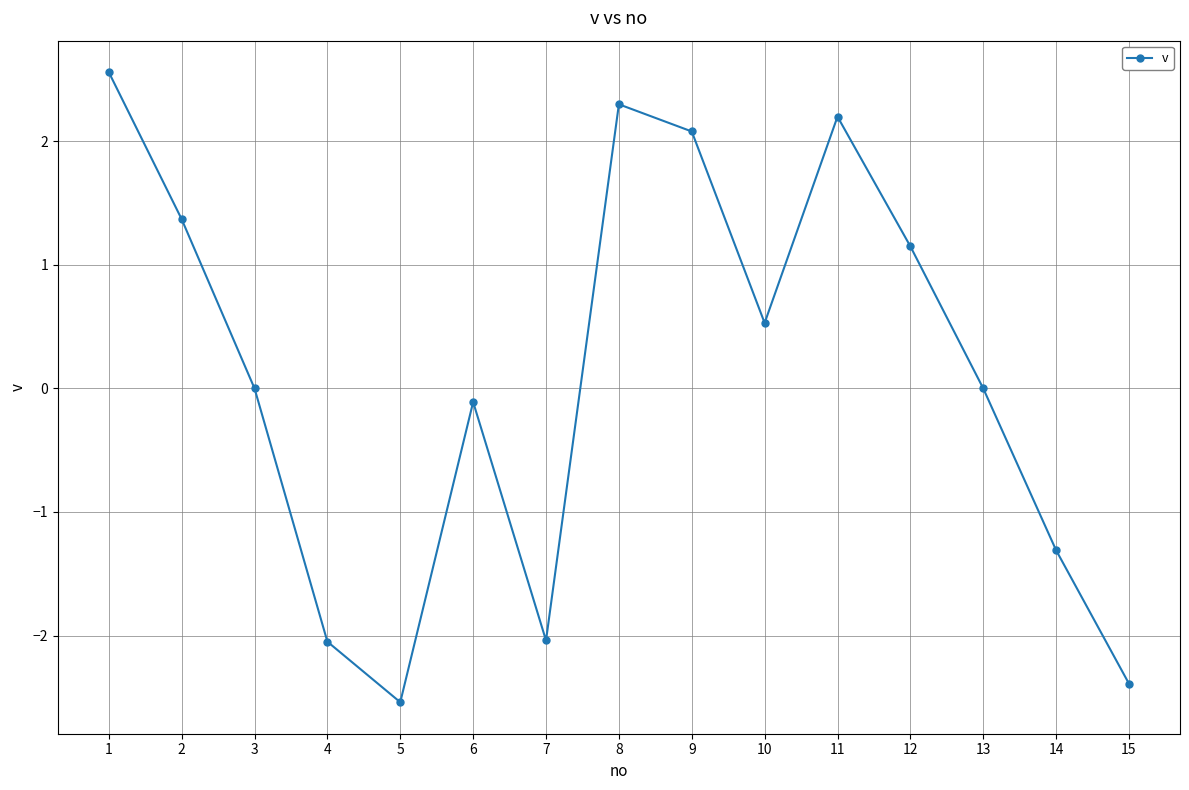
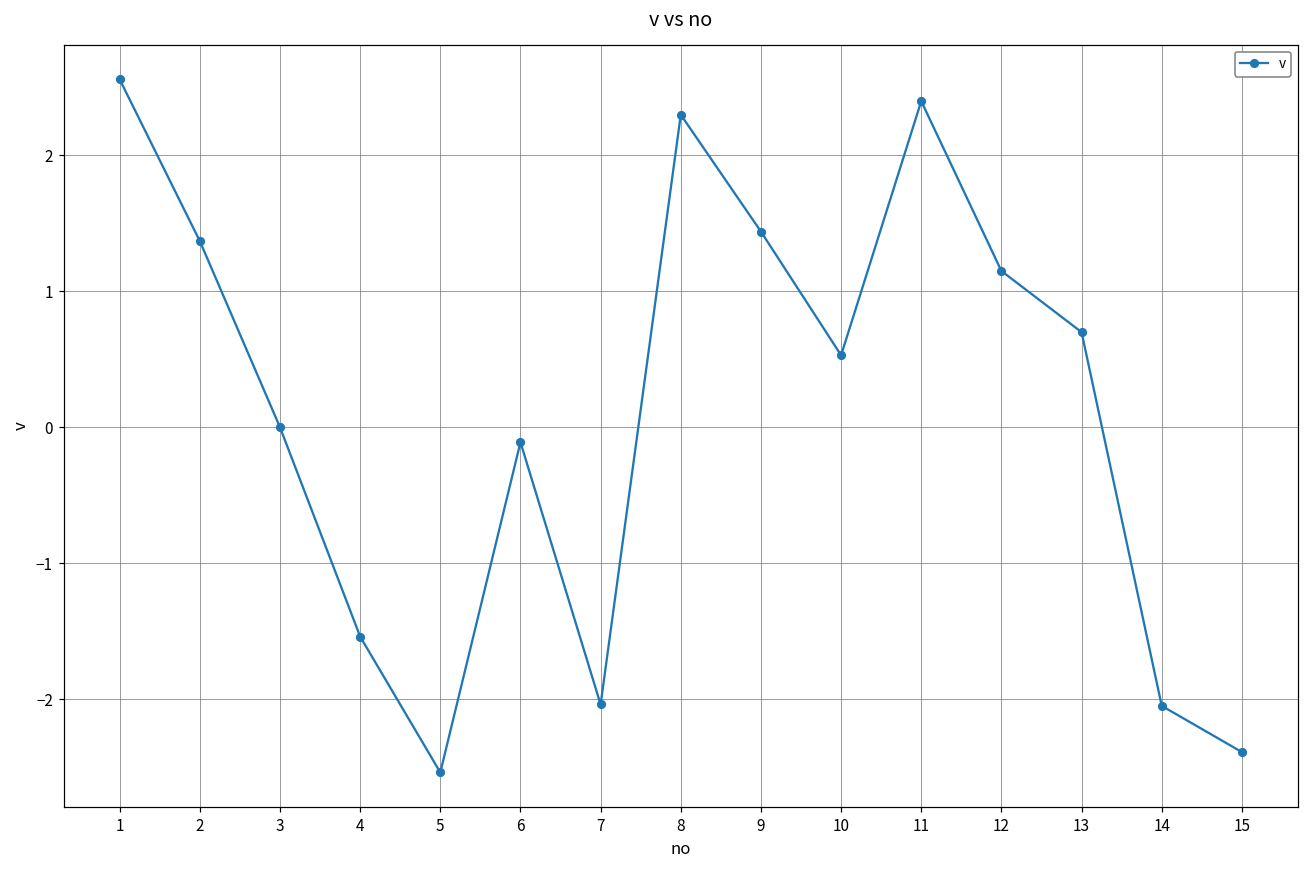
4: -2.05 -> -1.54
9: 2.08 -> 1.44
11: 2.2 -> 2.4
13: 0.0 -> 0.7
14: -1.31 -> -2.05
